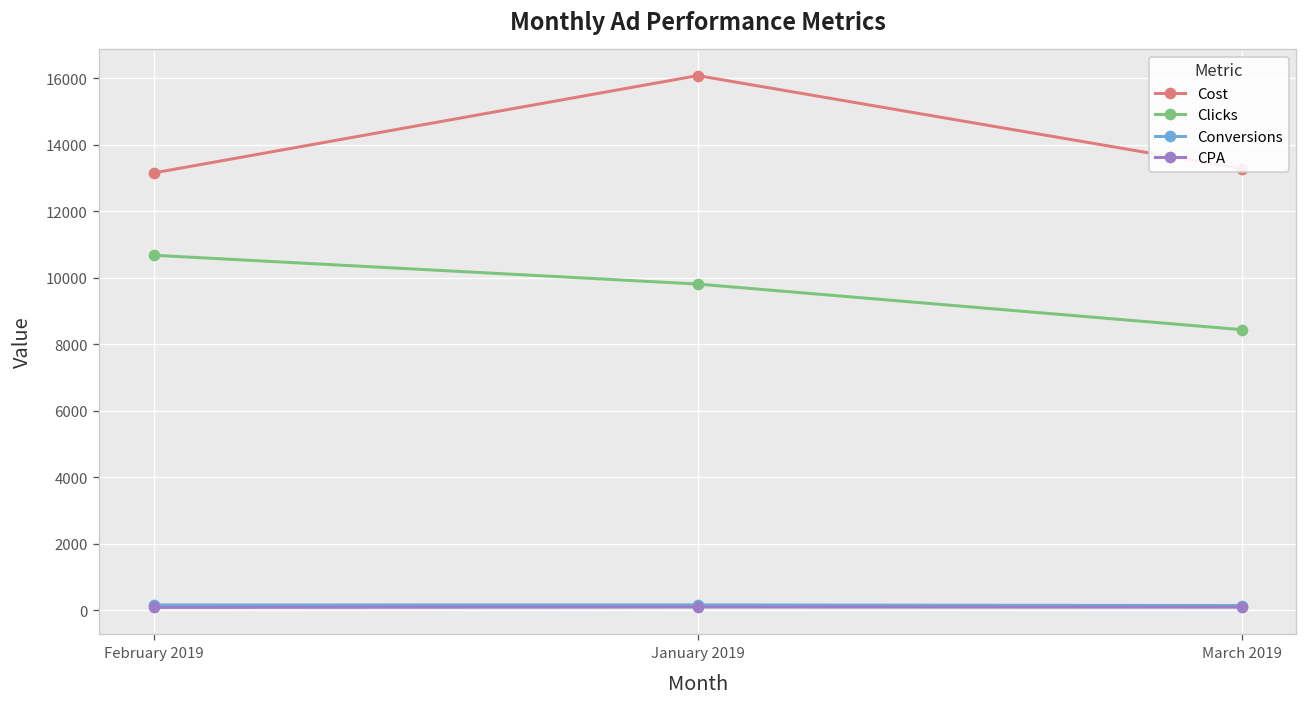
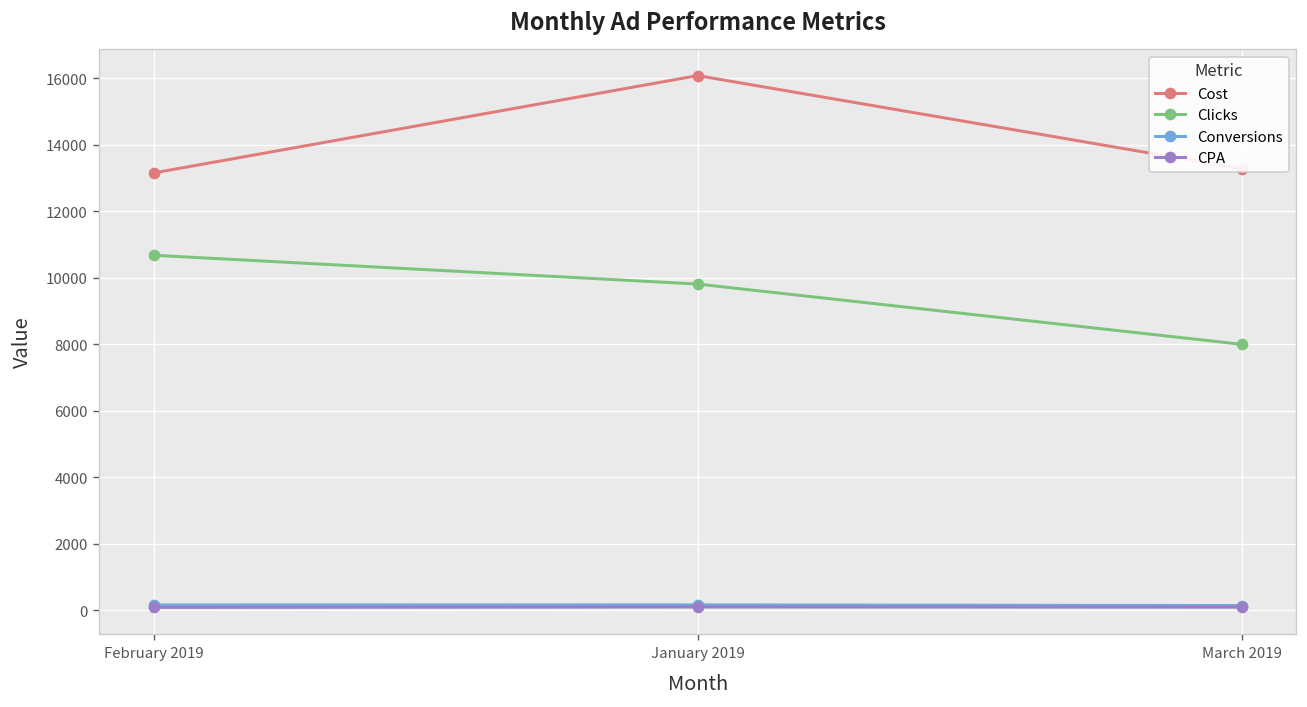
Clicks, March 2019: 8400 -> 8000
